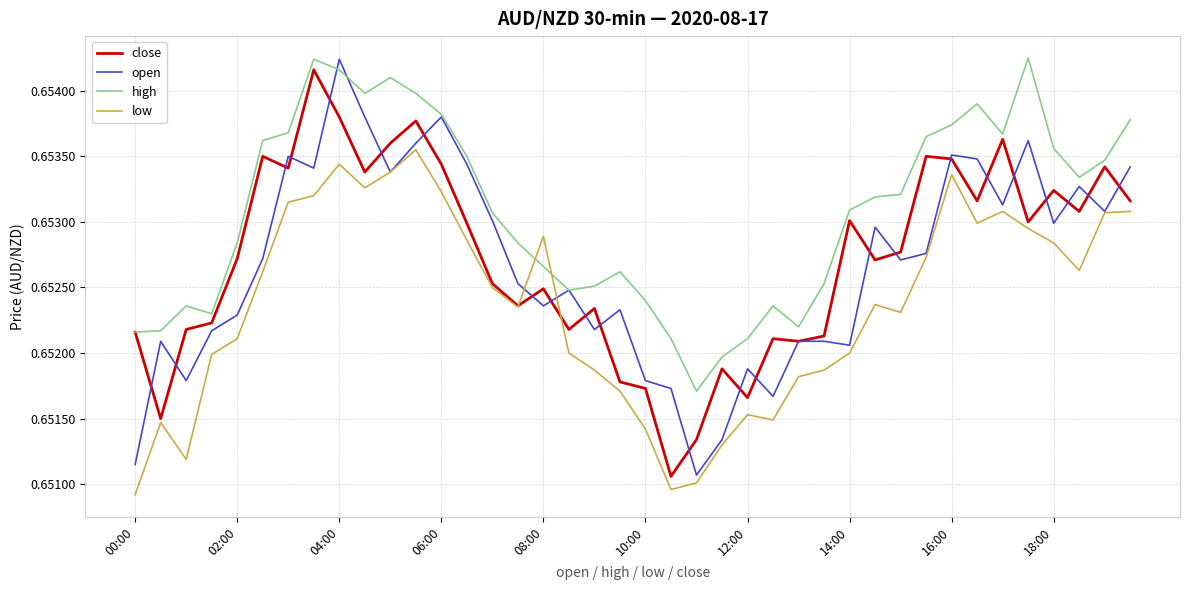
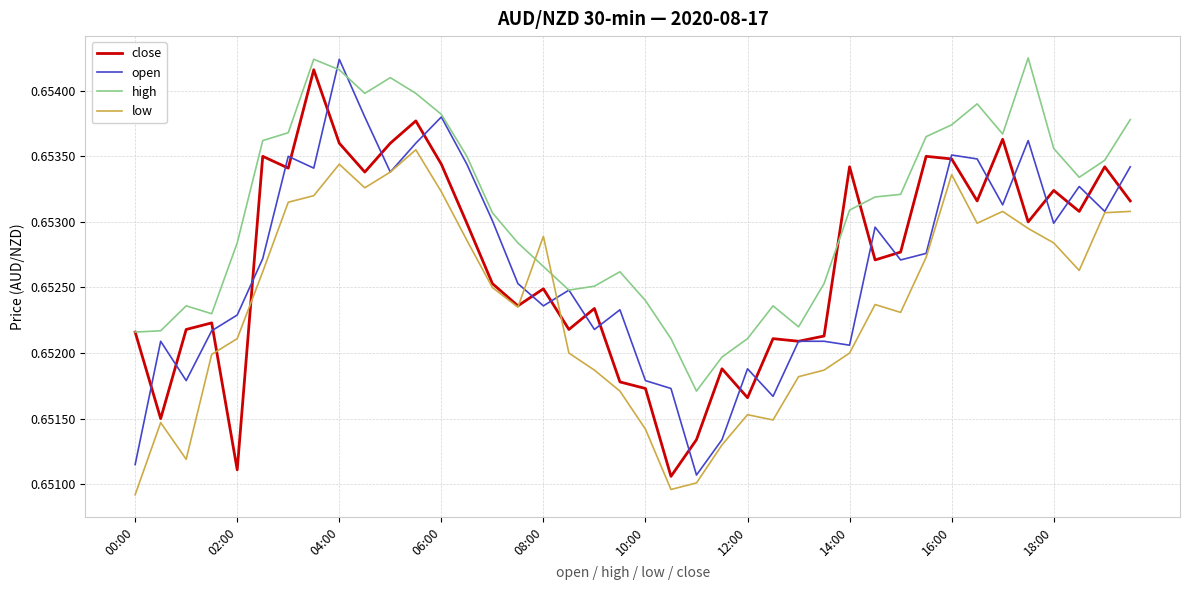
close, 02:00: 0.65272 -> 0.65111
close, 04:00: 0.6538 -> 0.6536
close, 14:00: 0.65301 -> 0.65342
